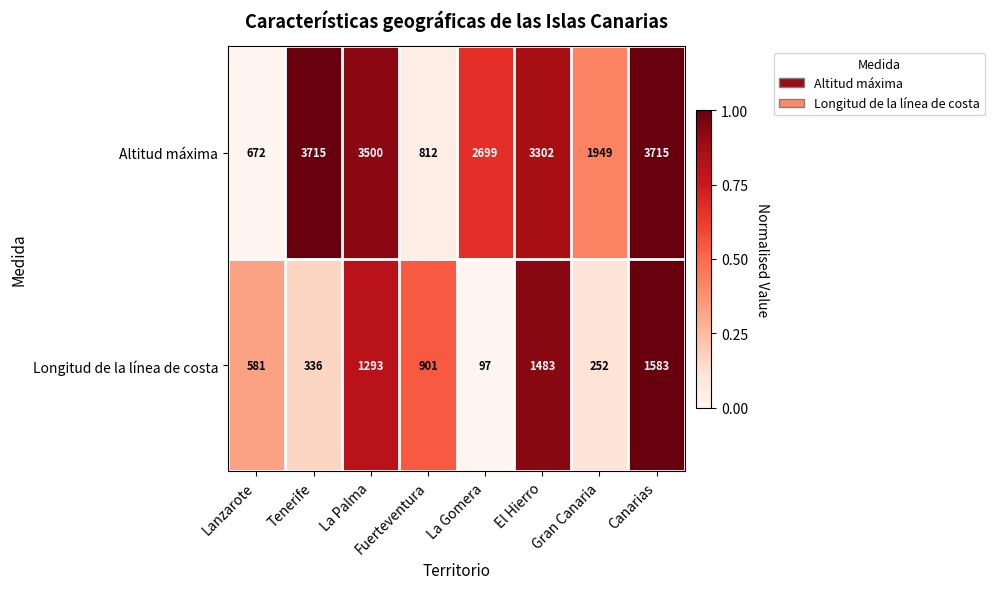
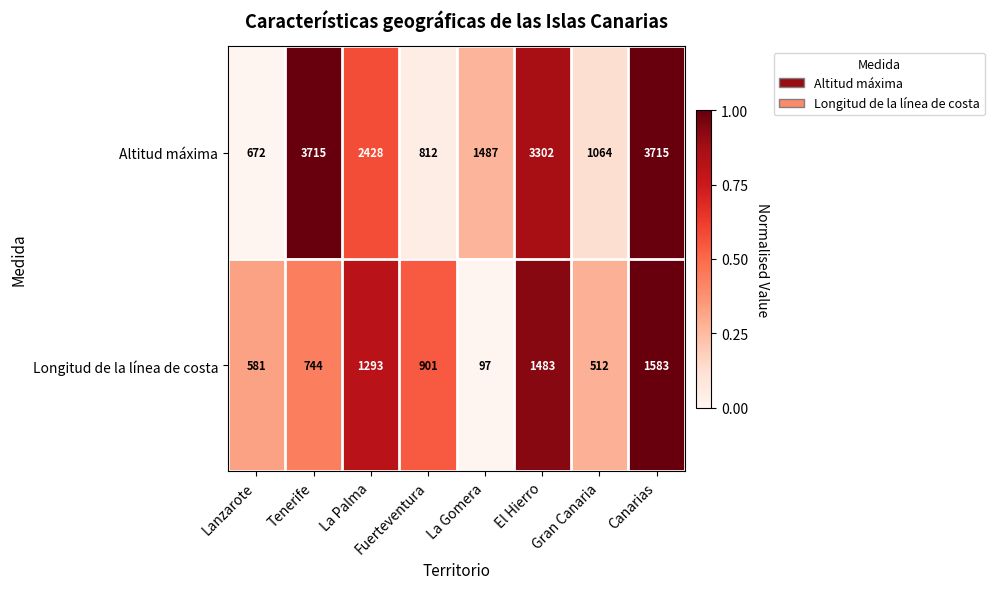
Altitud máxima, La Palma: 3500 -> 2428
Altitud máxima, La Gomera: 2699 -> 1487
Altitud máxima, Gran Canaria: 1949 -> 1064
Longitud de la línea de costa, Tenerife: 336 -> 744
Longitud de la línea de costa, Gran Canaria: 252 -> 512
